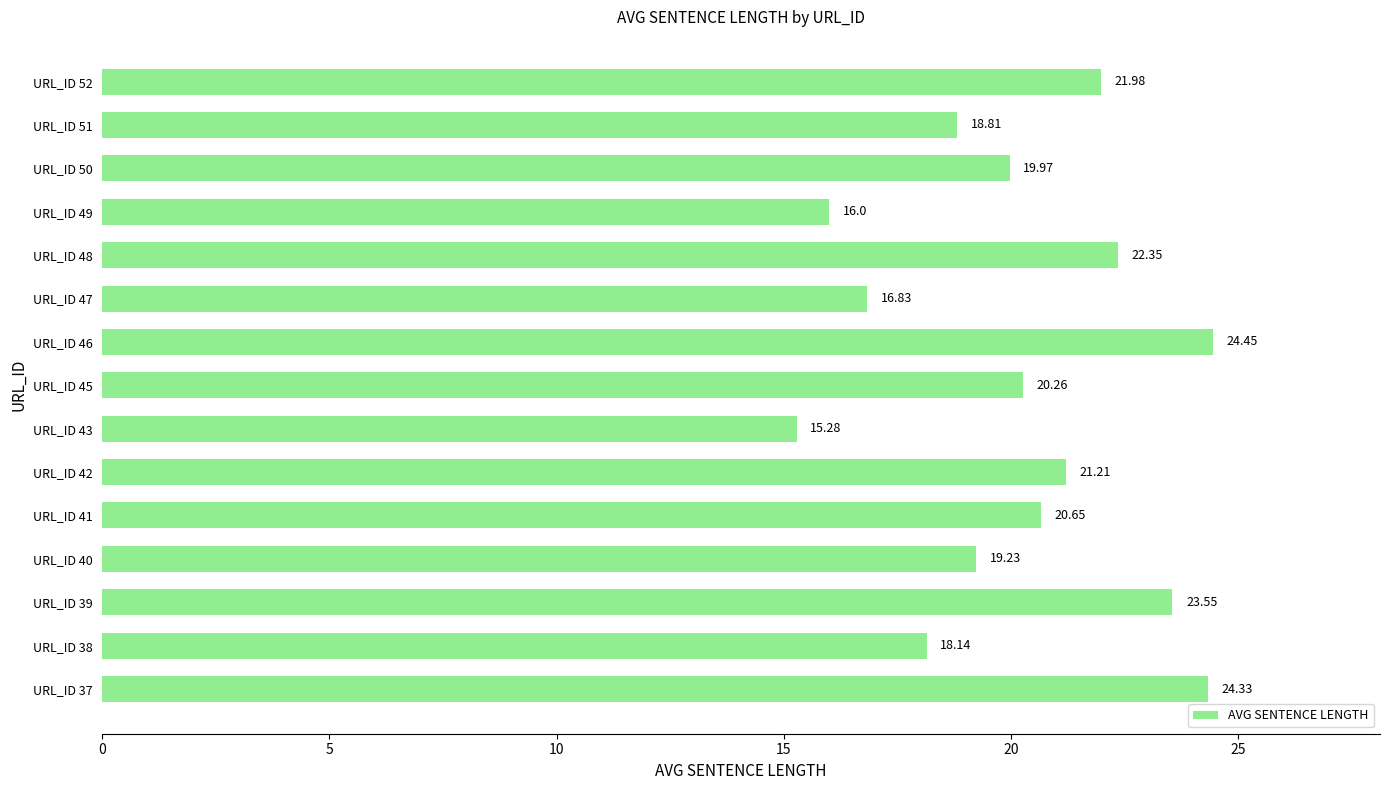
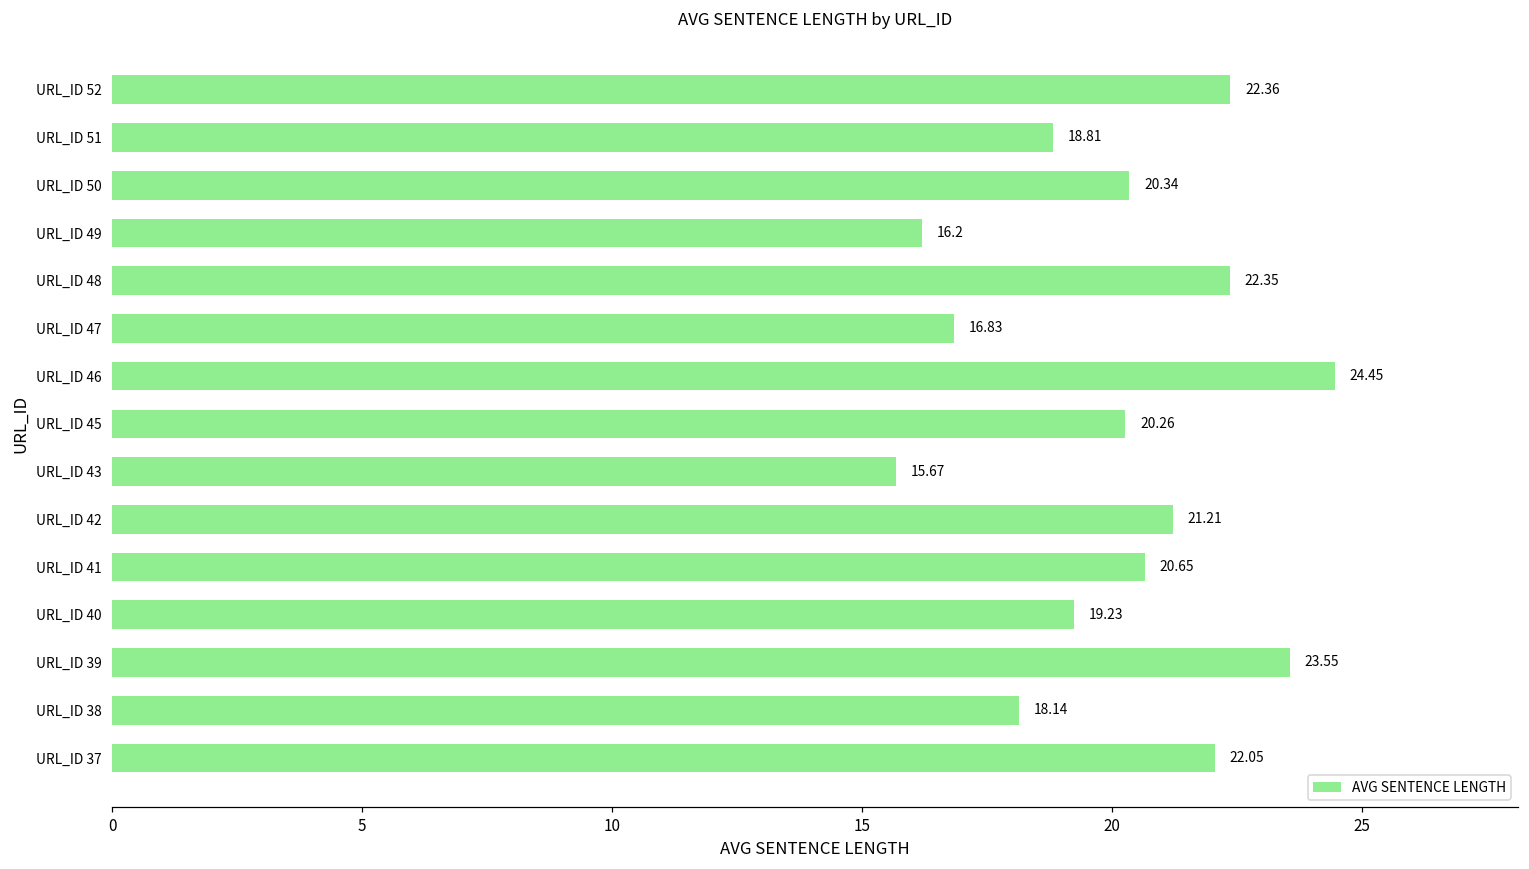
URL_ID 52: 21.98 -> 22.36
URL_ID 50: 19.97 -> 20.34
URL_ID 49: 16.0 -> 16.2
URL_ID 43: 15.28 -> 15.67
URL_ID 37: 24.33 -> 22.05
